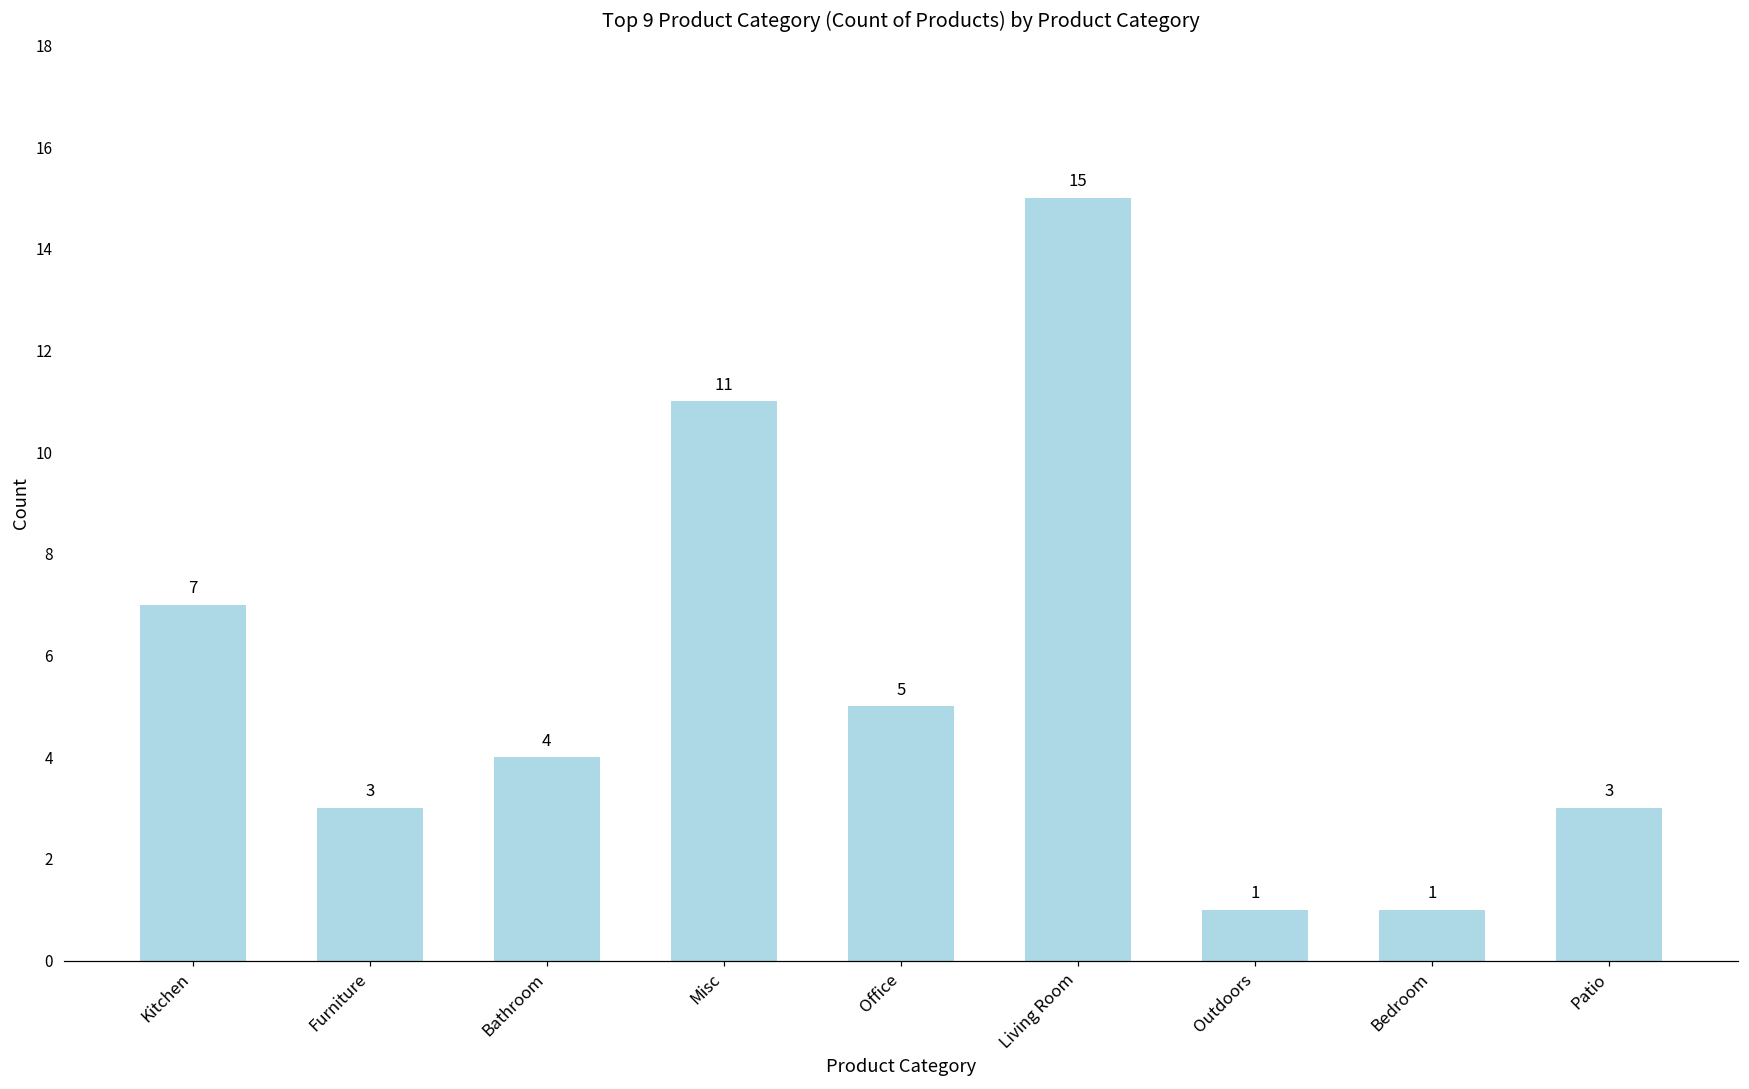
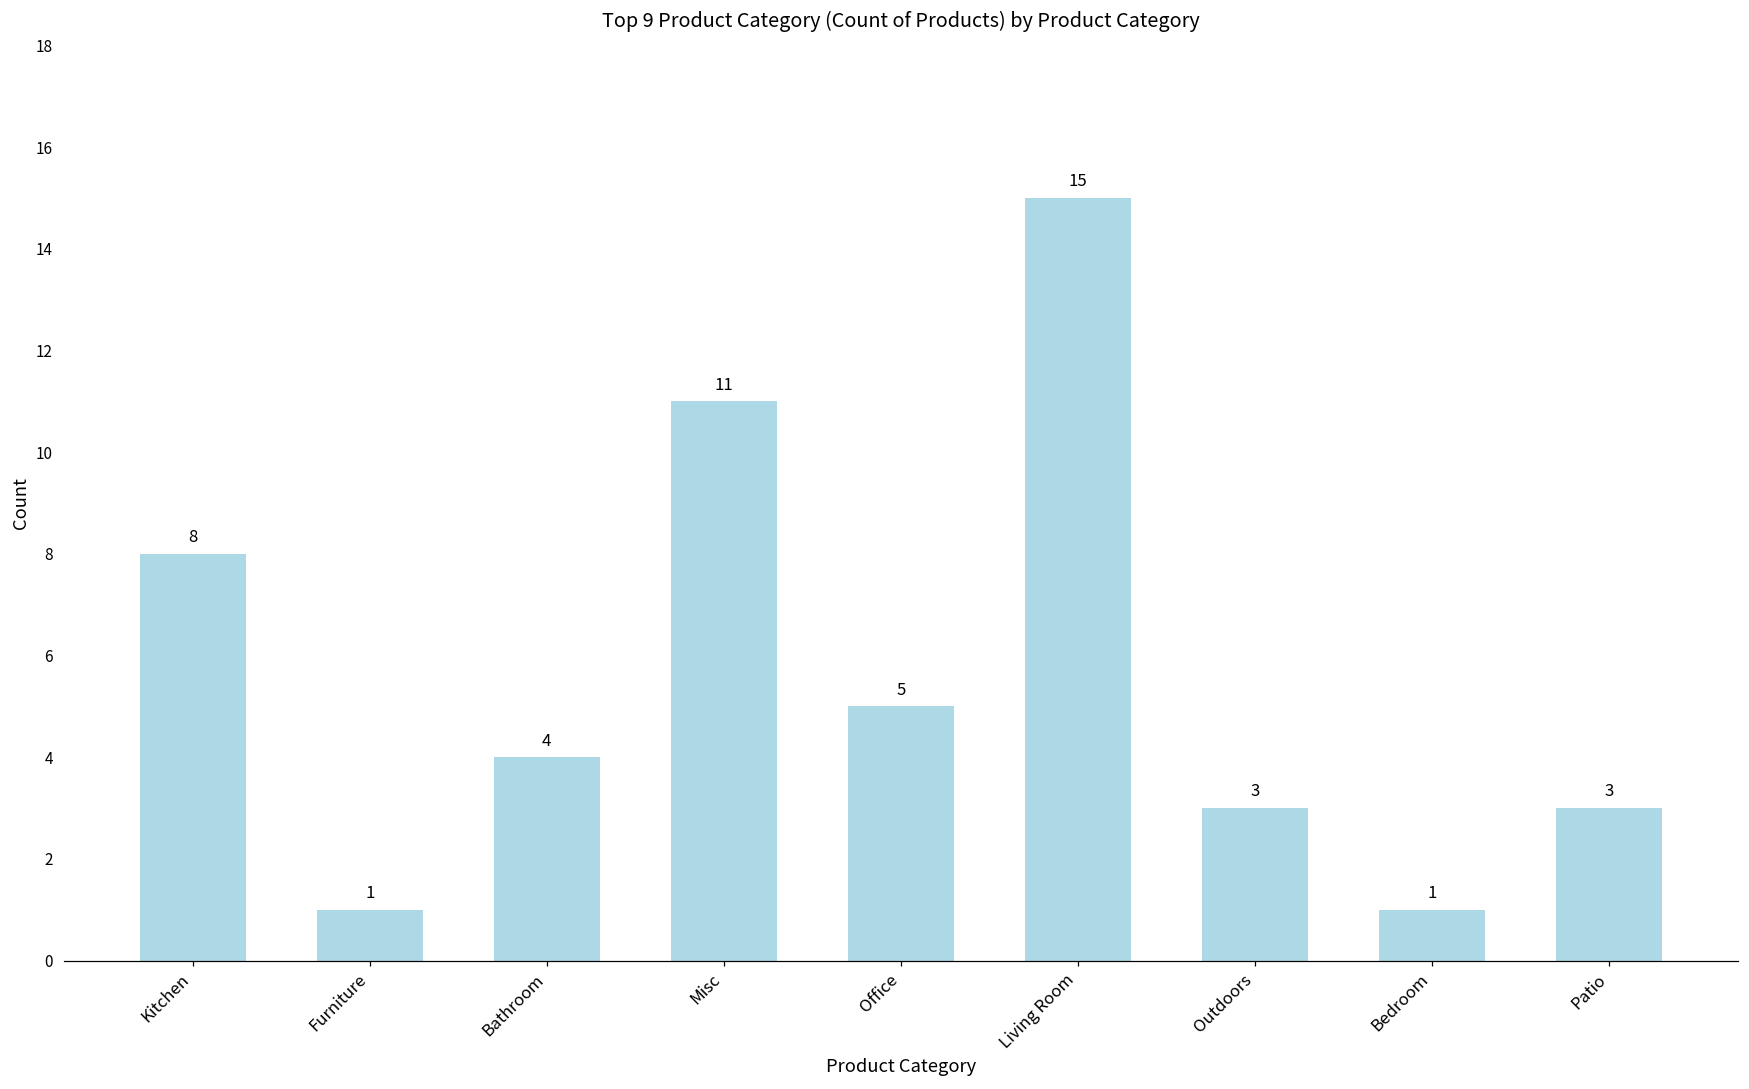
Kitchen: 7 -> 8
Furniture: 3 -> 1
Outdoors: 1 -> 3
